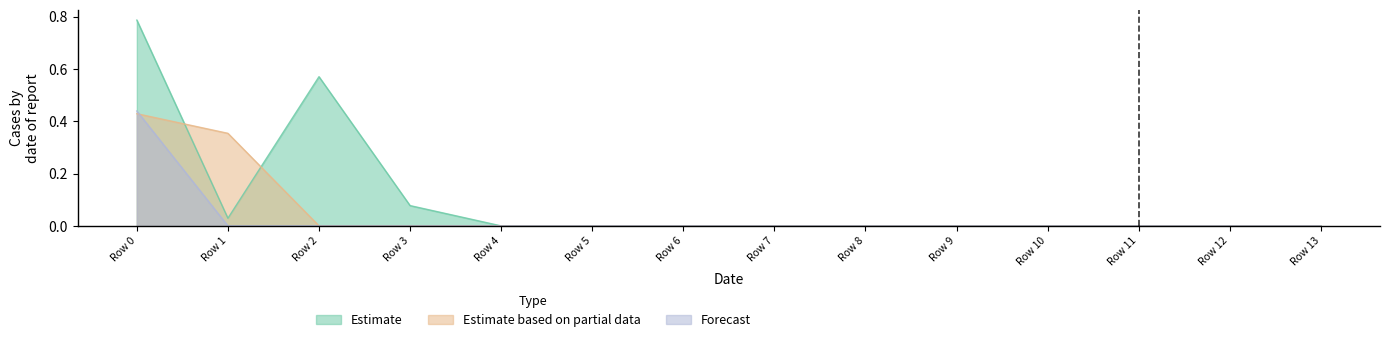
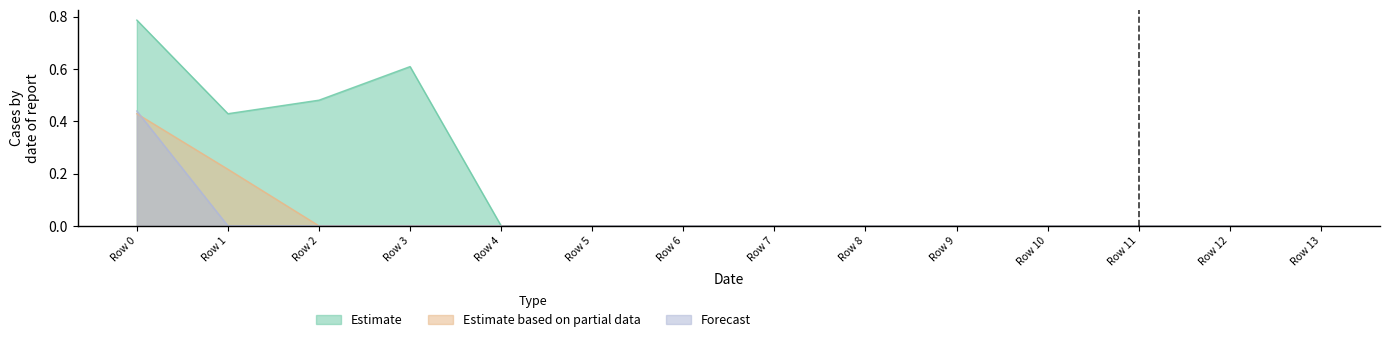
Estimate, Row 1: 0.03 -> 0.43
Estimate based on partial data, Row 1: 0.35 -> 0.22
Estimate, Row 2: 0.57 -> 0.48
Estimate, Row 3: 0.08 -> 0.61
